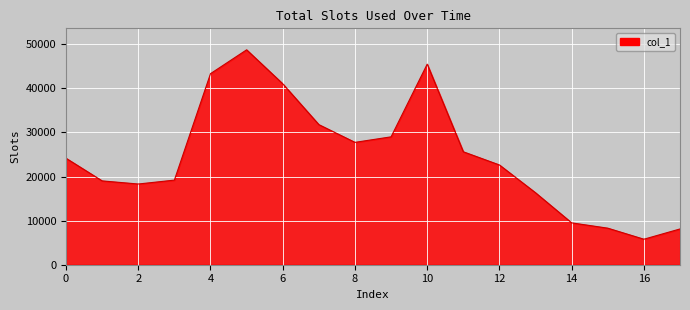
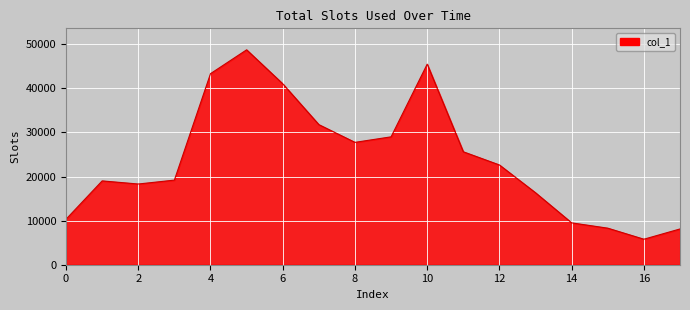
0: 24000 -> 10000
